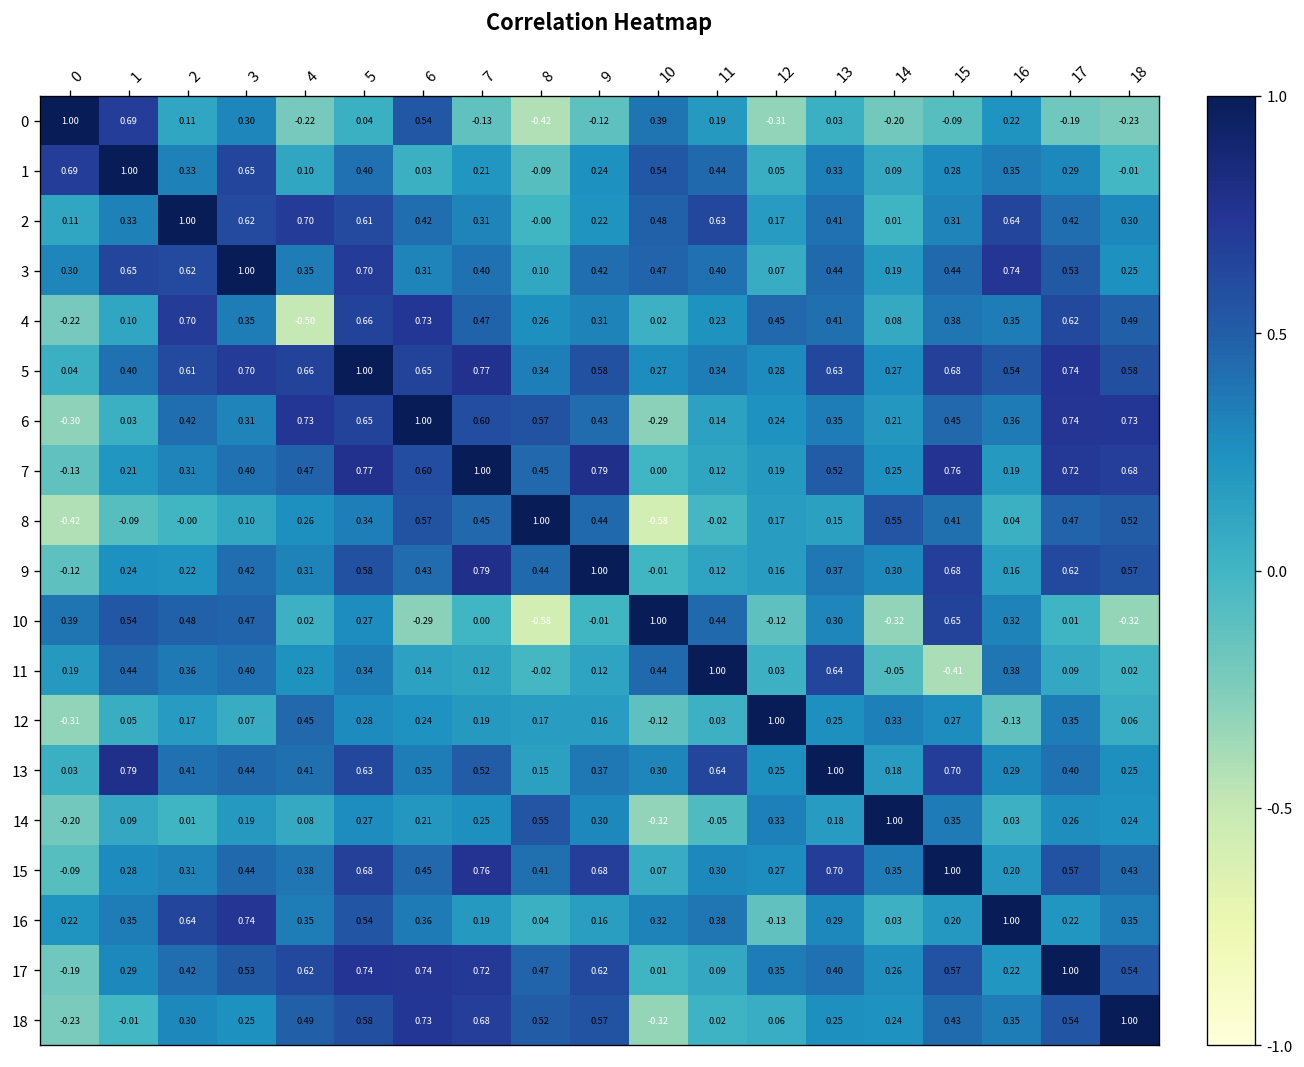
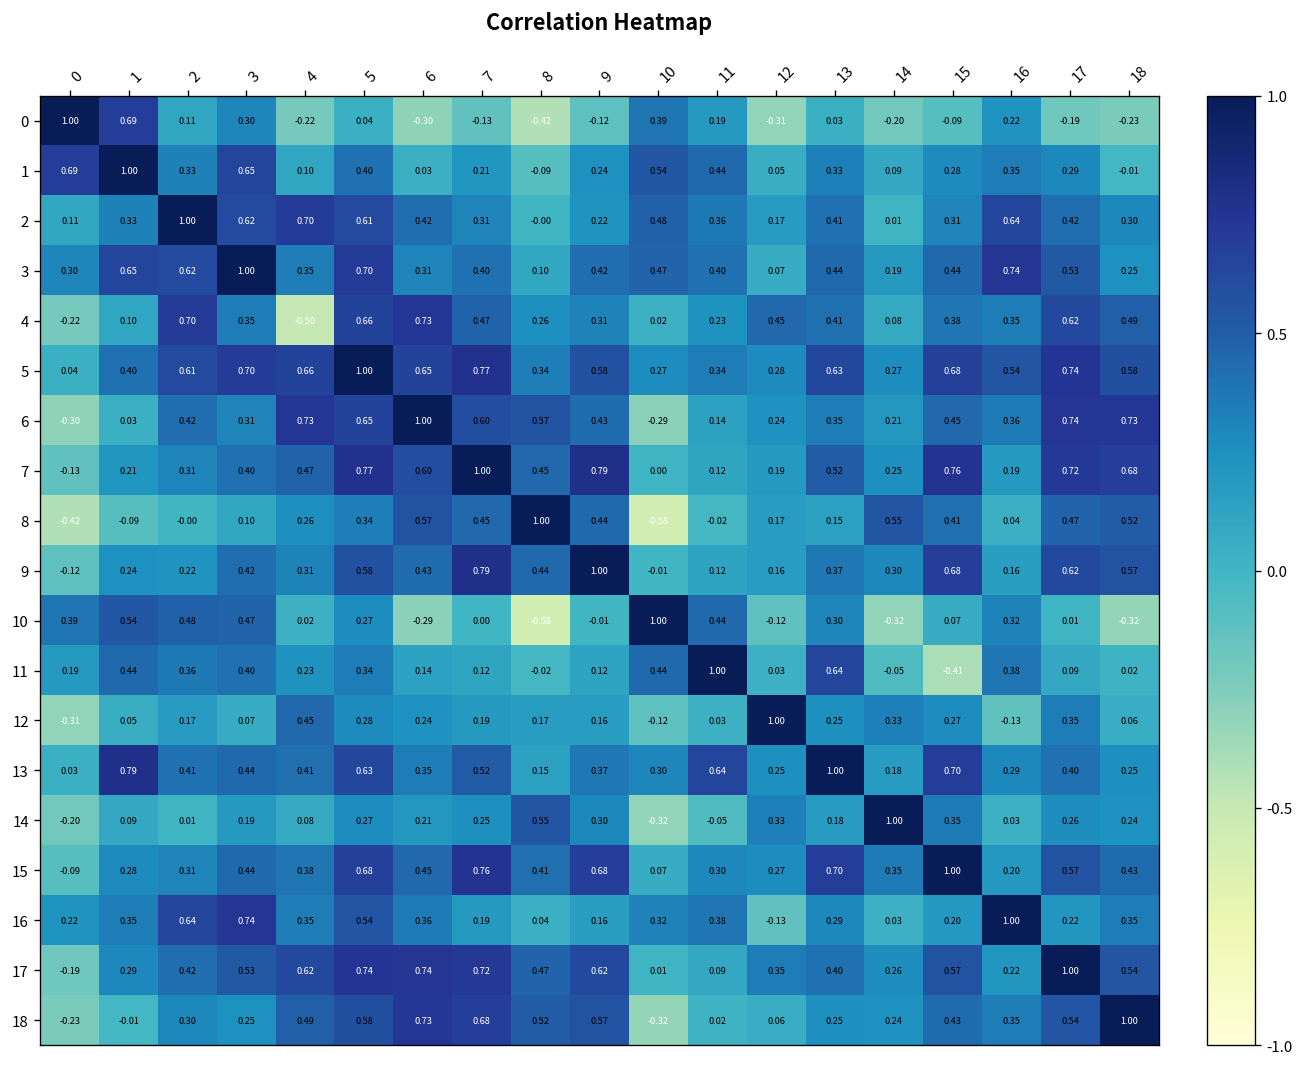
0, 6: 0.54 -> -0.30
2, 11: 0.63 -> 0.36
10, 15: 0.65 -> 0.07
